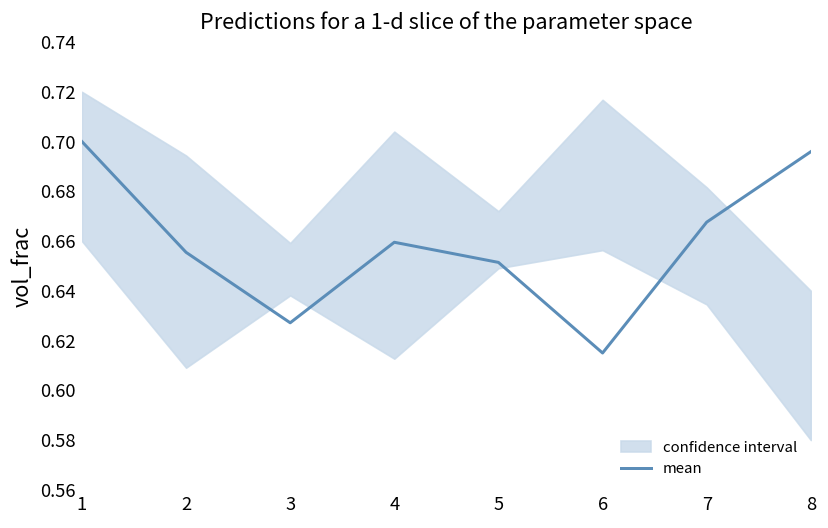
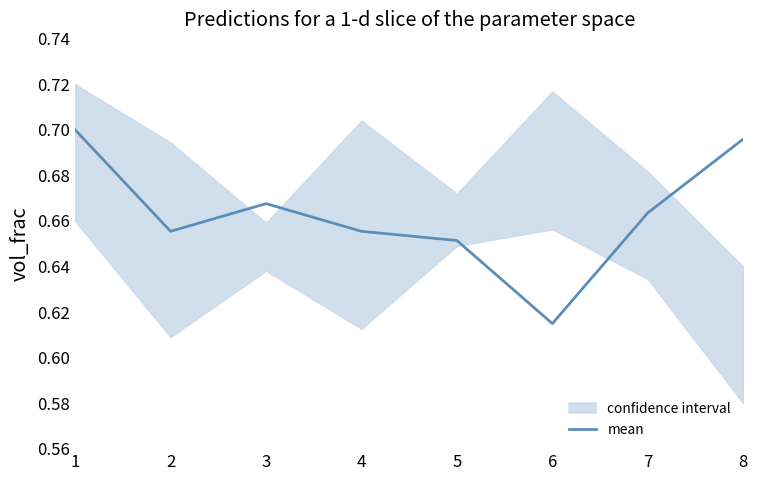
mean, 3: 0.627 -> 0.668
mean, 4: 0.660 -> 0.655
mean, 7: 0.668 -> 0.664
